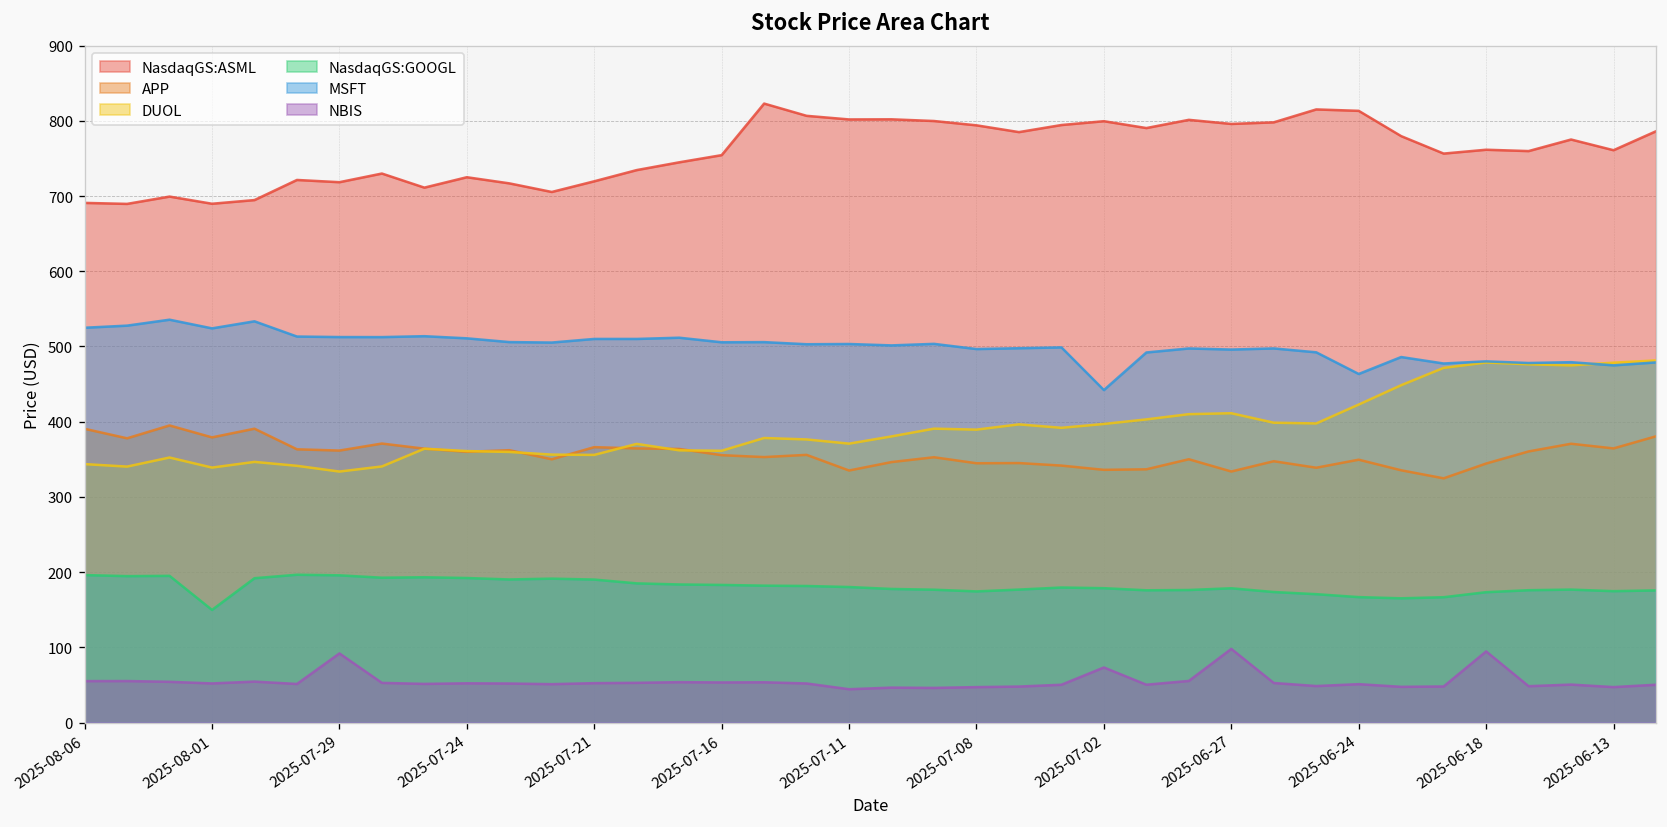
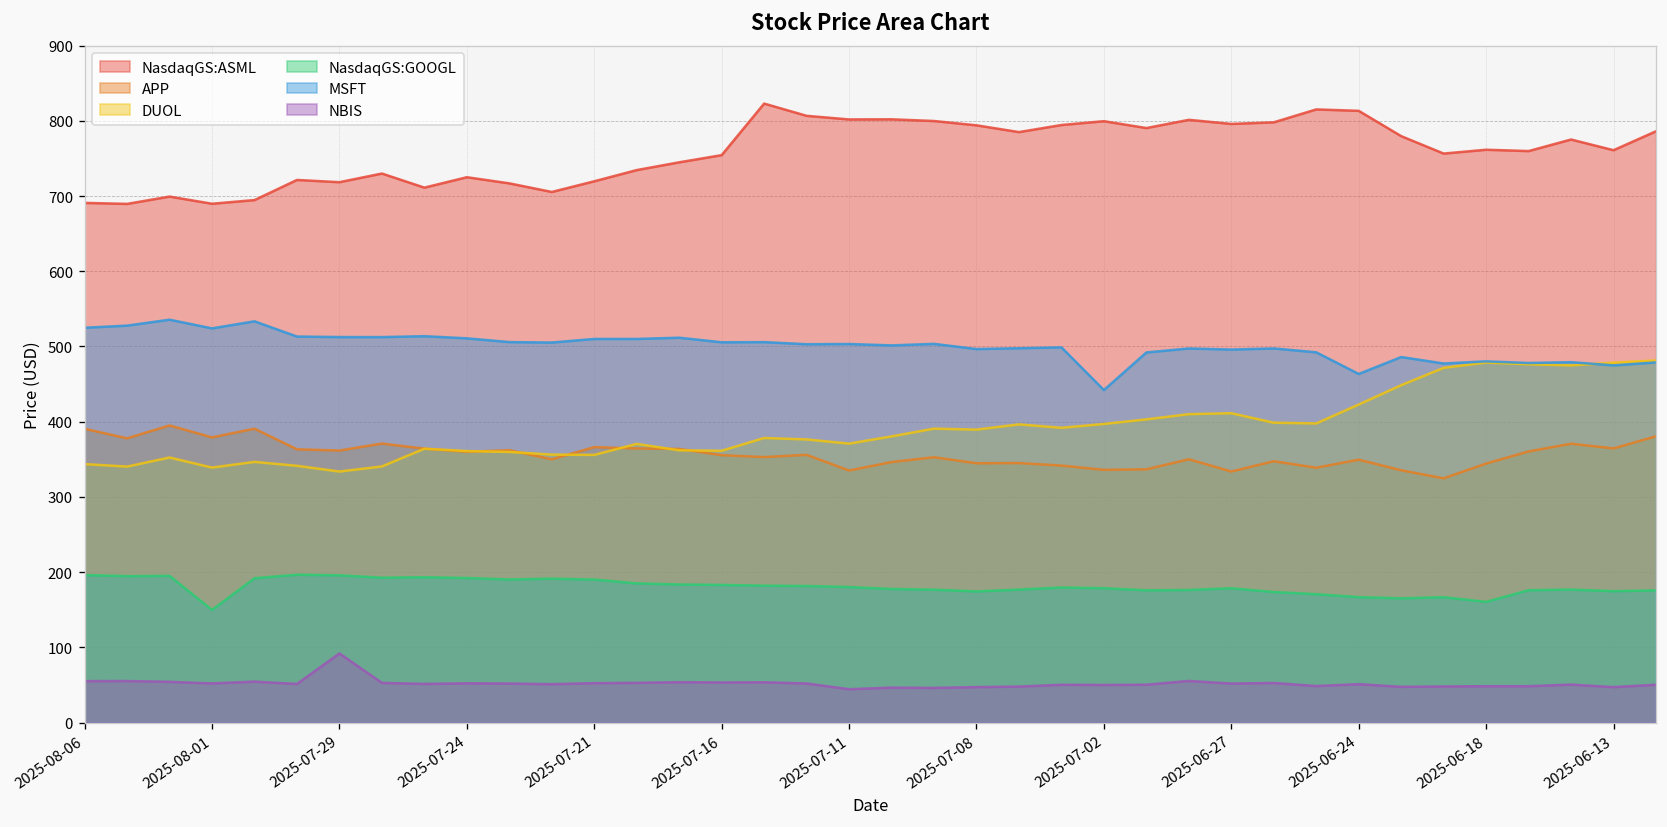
NBIS, 2025-07-02: 70 -> 50
NBIS, 2025-06-27: 100 -> 50
NasdaqGS:GOOGL, 2025-06-18: 170 -> 160
NBIS, 2025-06-18: 90 -> 50
